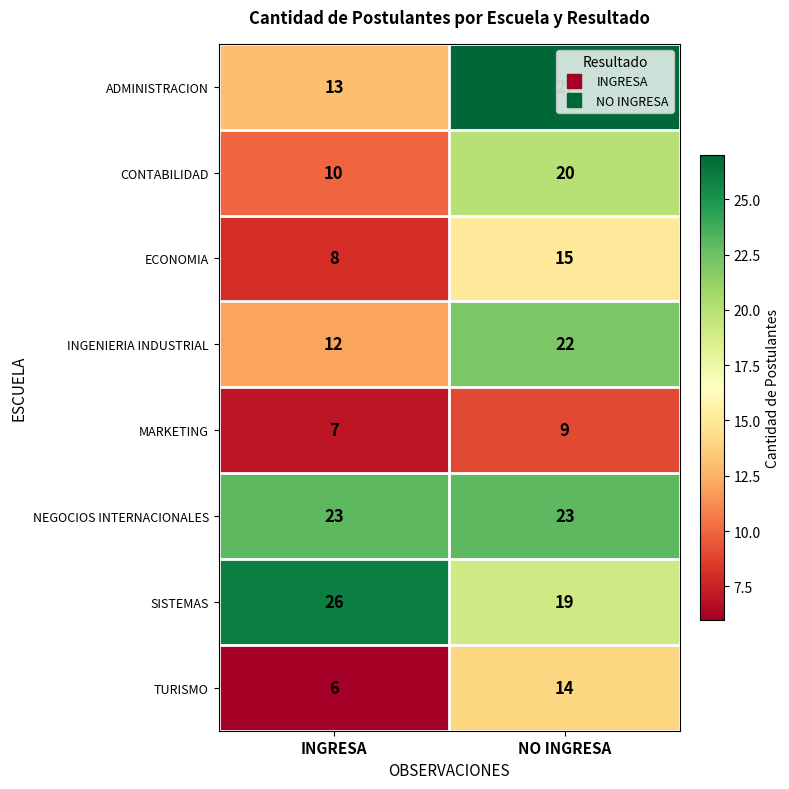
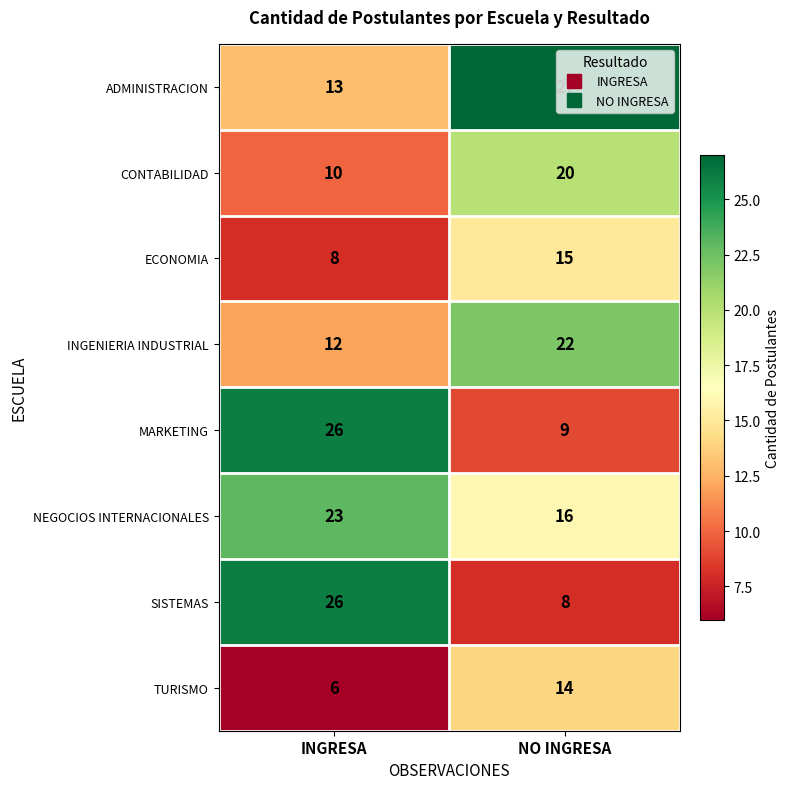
MARKETING, INGRESA: 7 -> 26
NEGOCIOS INTERNACIONALES, NO INGRESA: 23 -> 16
SISTEMAS, NO INGRESA: 19 -> 8
